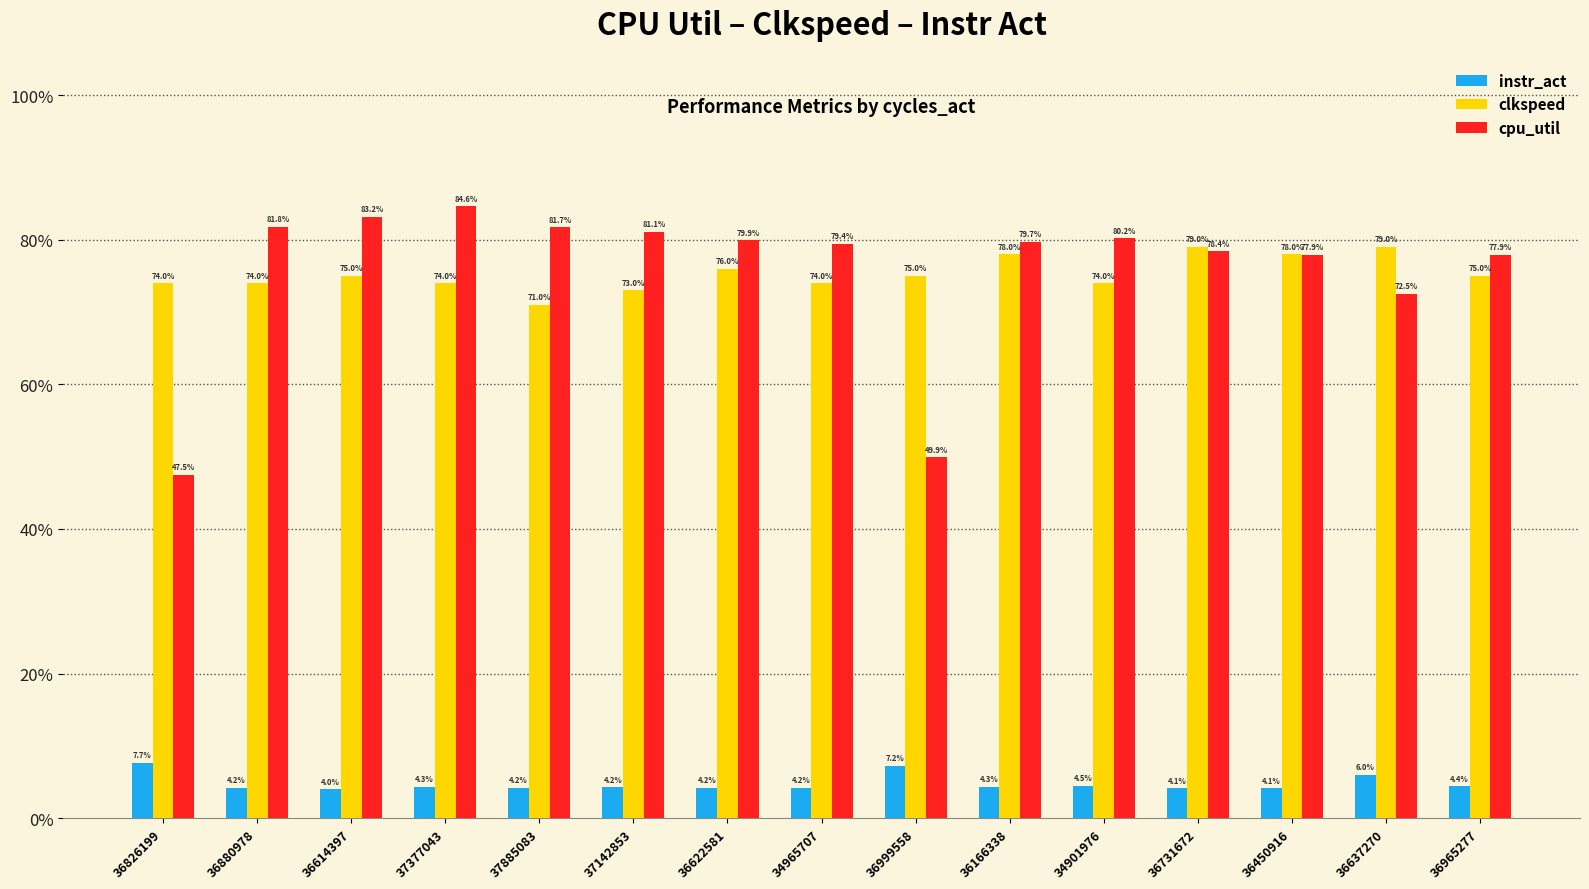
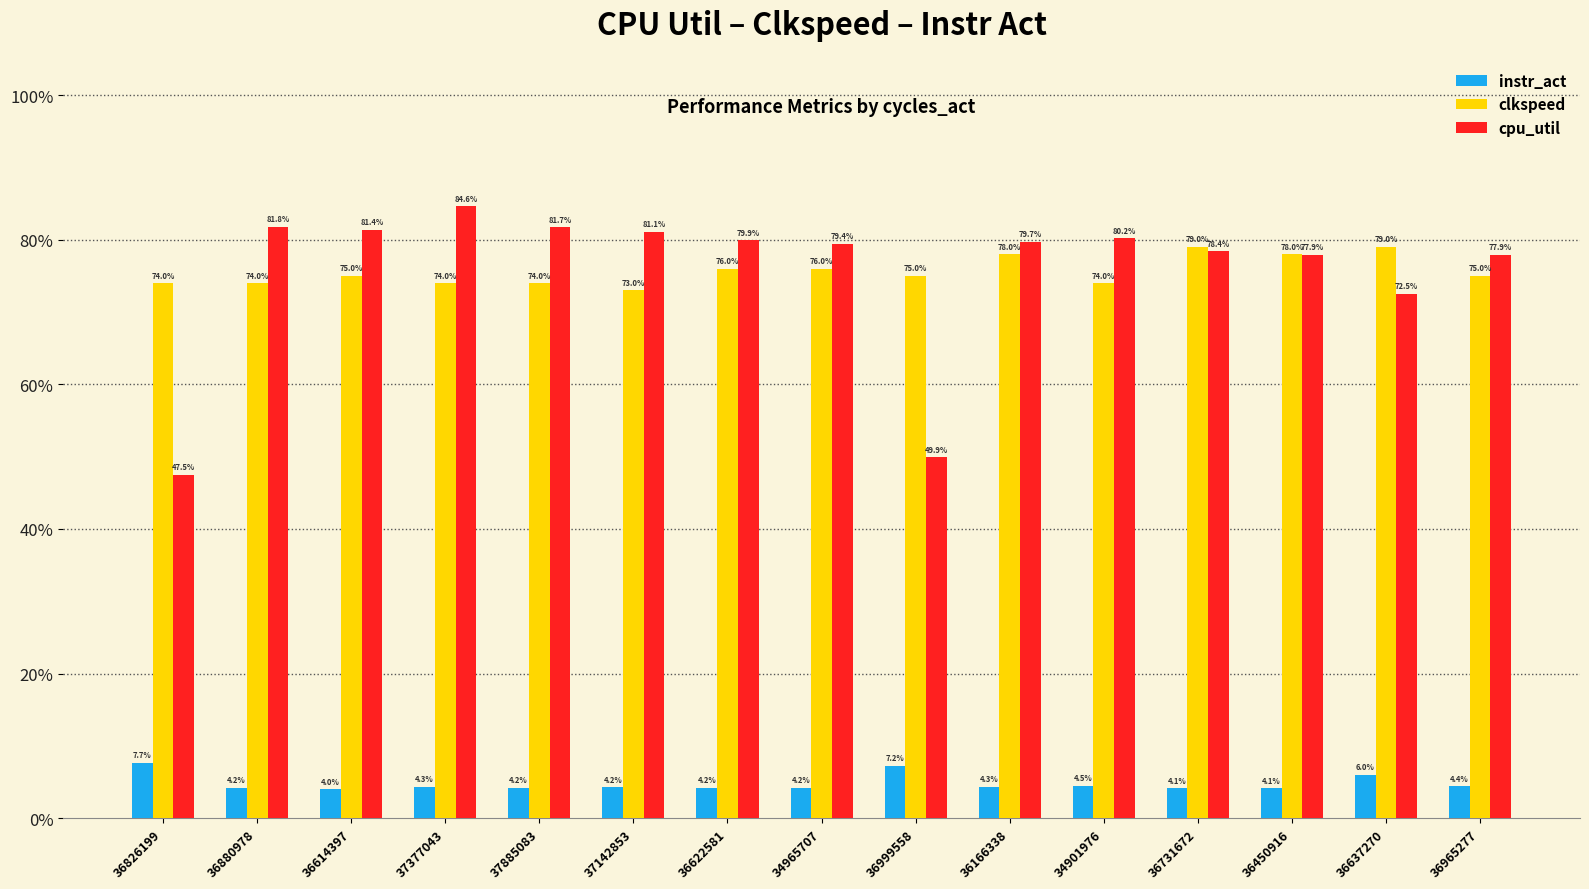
cpu_util, 36614397: 83.2% -> 81.4%
clkspeed, 37885083: 71.0% -> 74.0%
clkspeed, 34965707: 74.0% -> 76.0%
